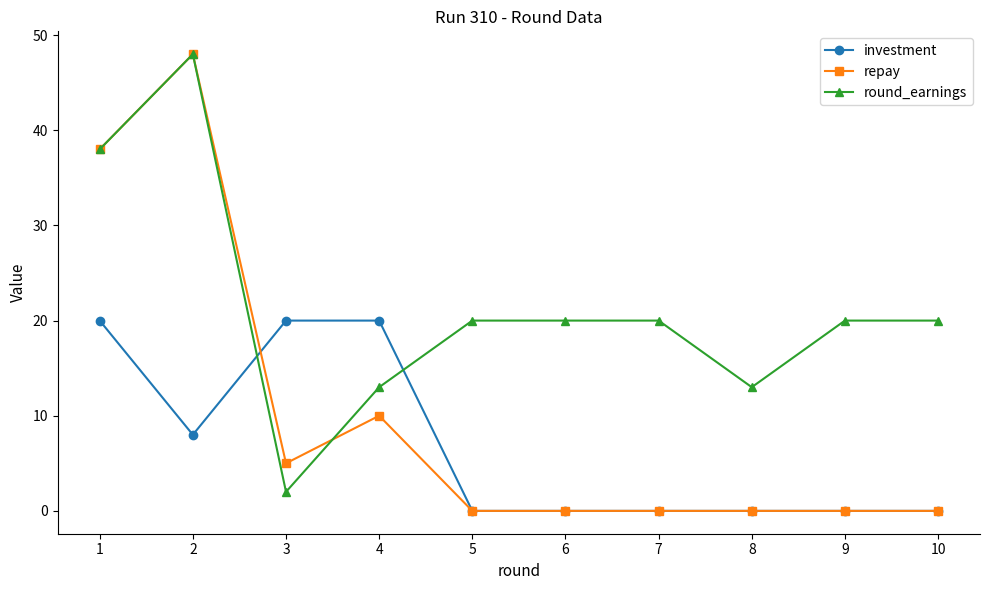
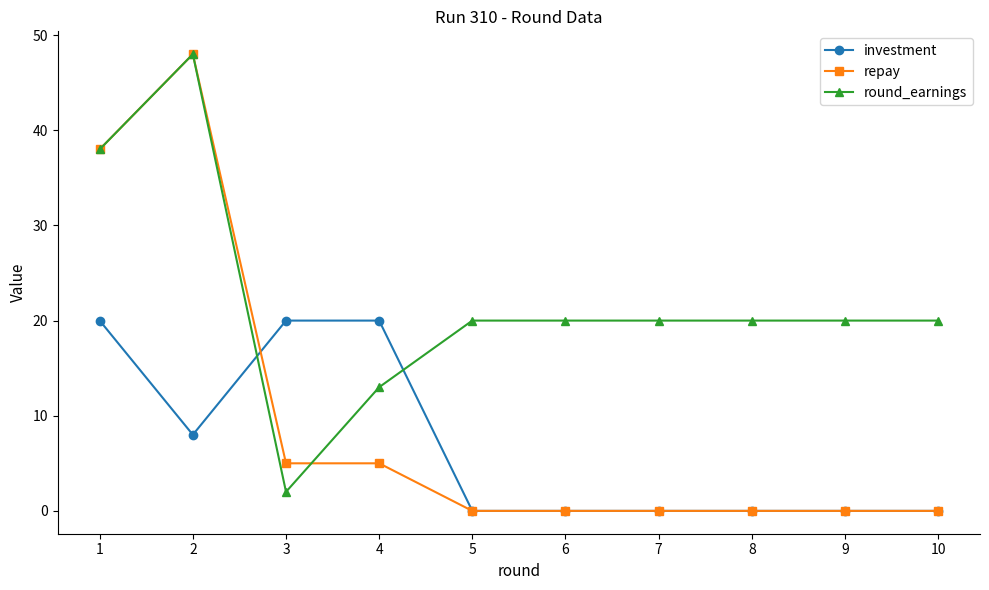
repay, 4: 10 -> 5
round_earnings, 8: 13 -> 20
